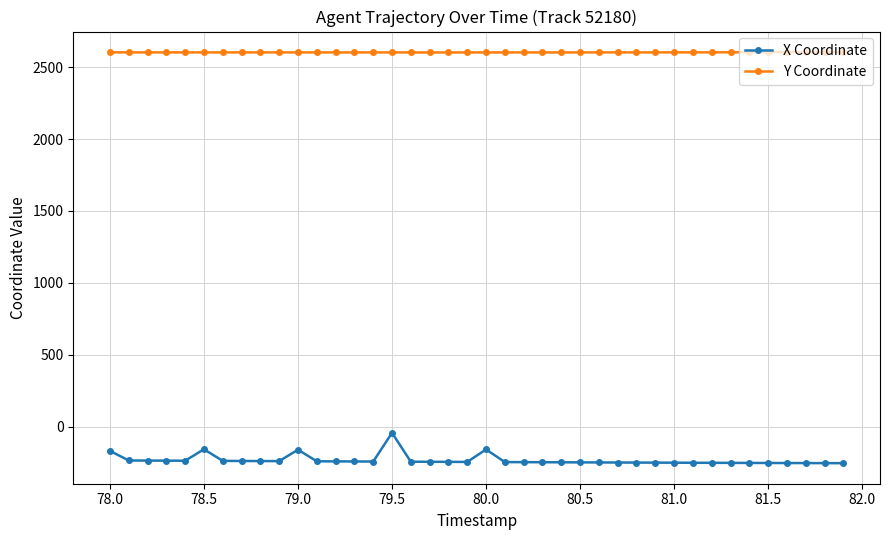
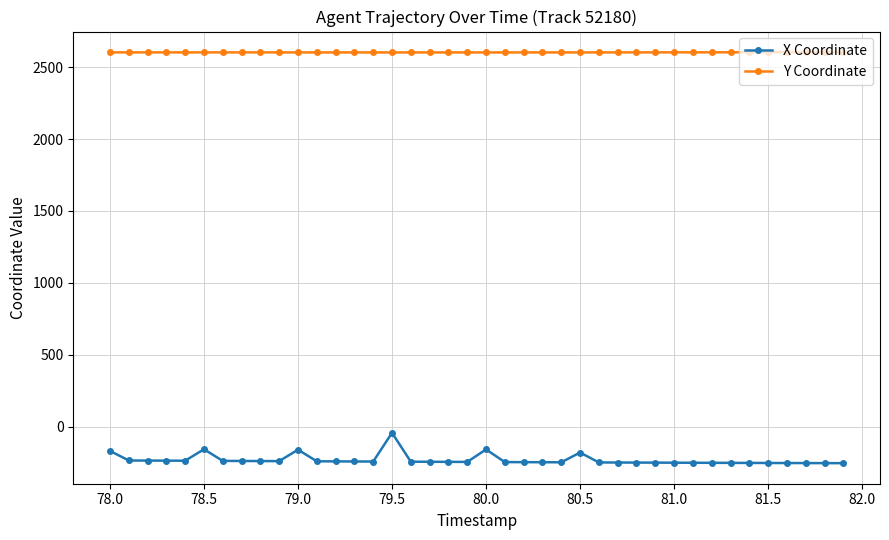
X Coordinate, 80.5: -250 -> -180
